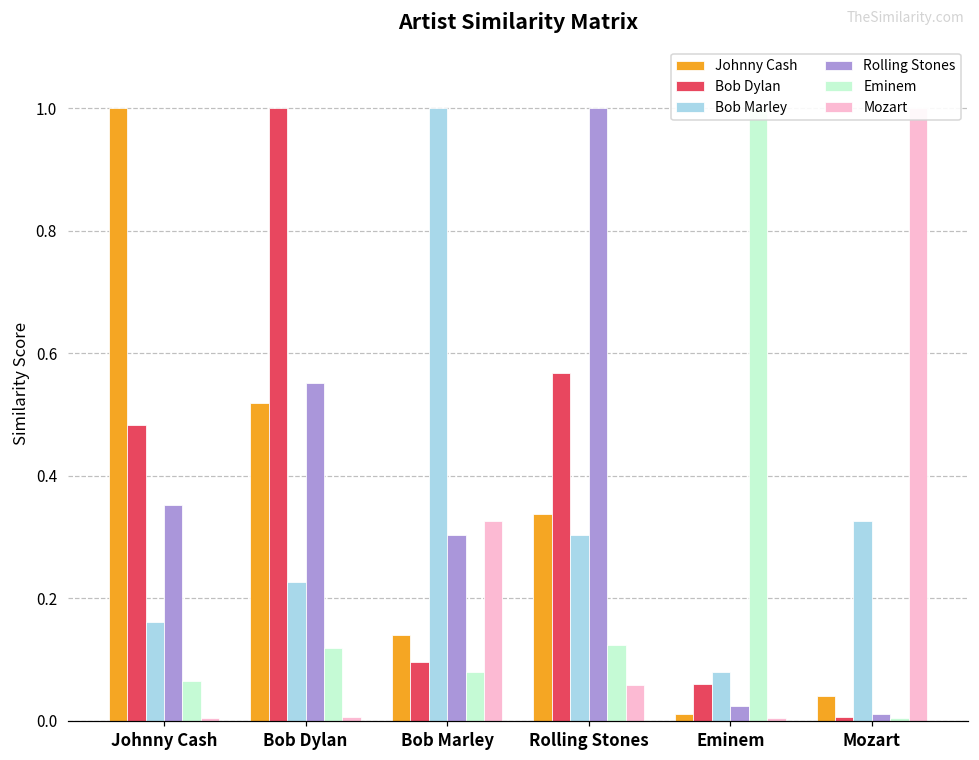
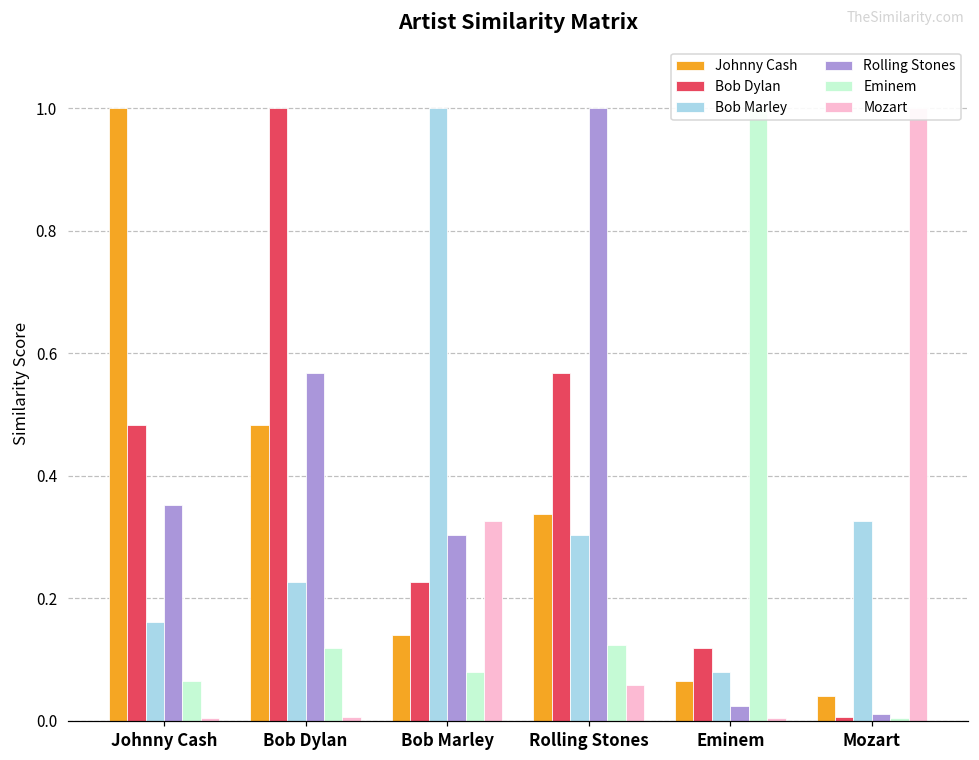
Johnny Cash, Bob Dylan: 0.52 -> 0.48
Rolling Stones, Bob Dylan: 0.55 -> 0.57
Bob Dylan, Bob Marley: 0.10 -> 0.23
Johnny Cash, Eminem: 0.01 -> 0.07
Bob Dylan, Eminem: 0.06 -> 0.12
